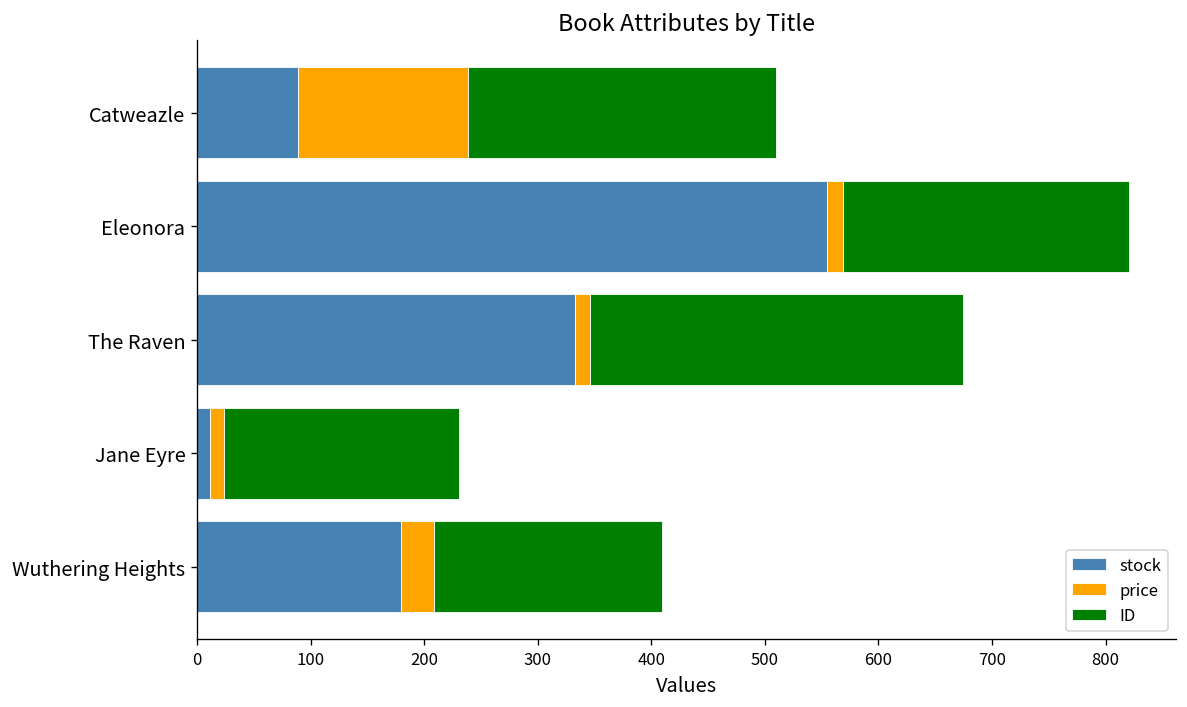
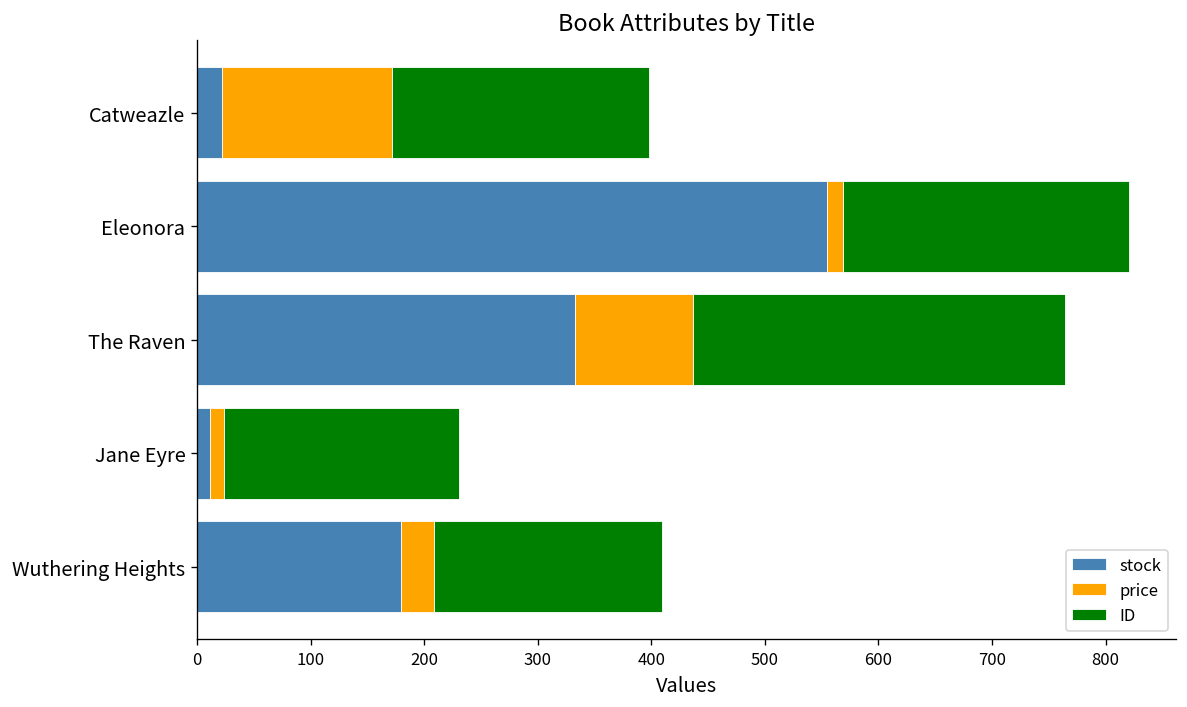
stock, Catweazle: 90 -> 20
ID, Catweazle: 270 -> 230
price, The Raven: 10 -> 100
